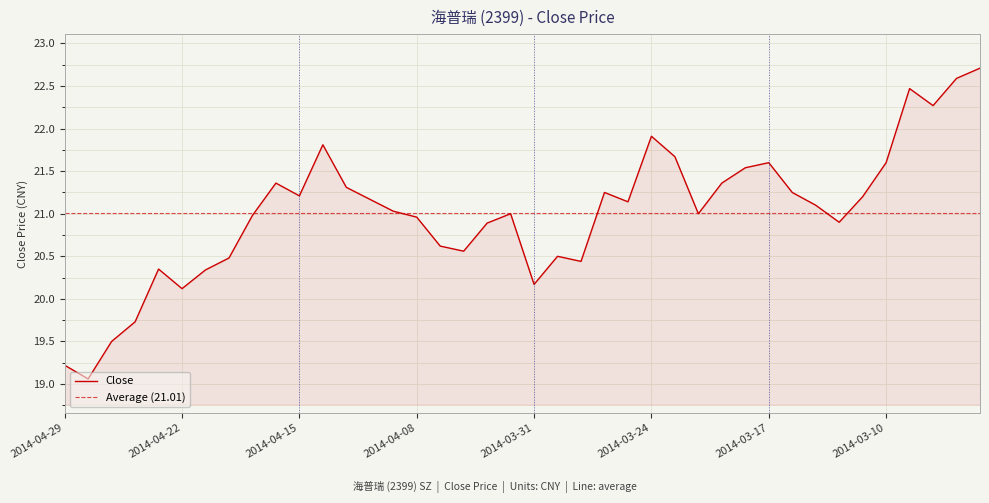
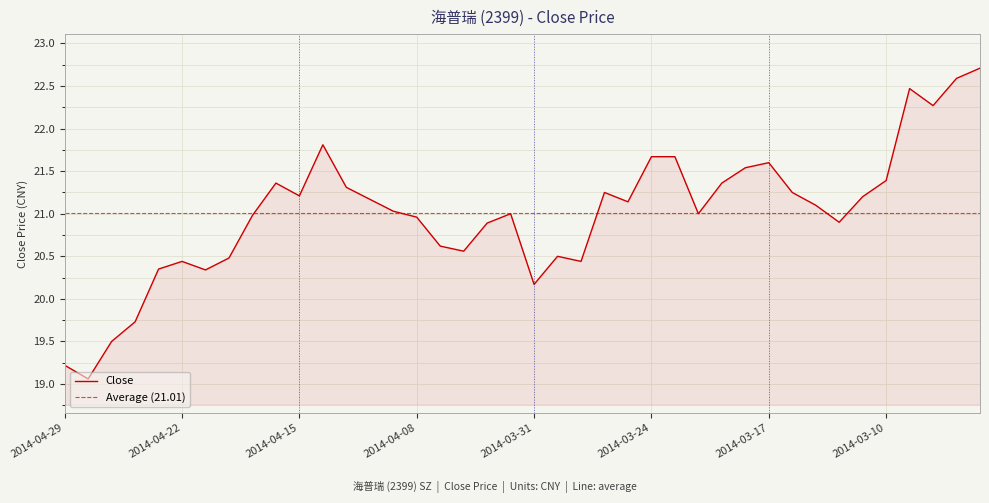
2014-04-22: 20.1 -> 20.4
2014-03-24: 21.9 -> 21.7
2014-03-10: 21.6 -> 21.4
